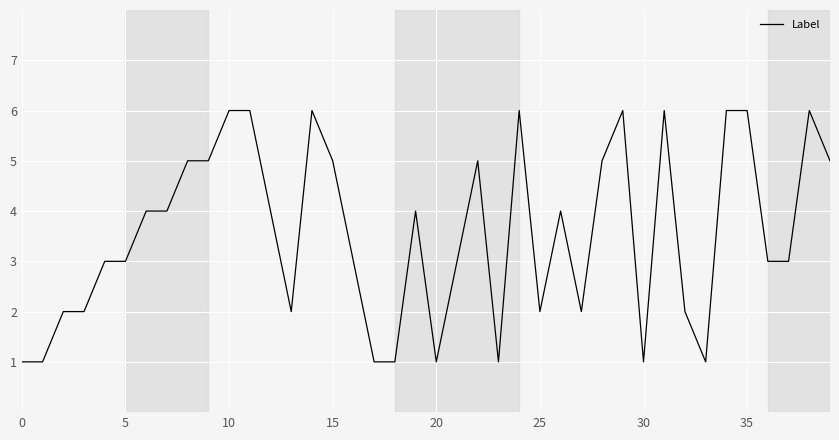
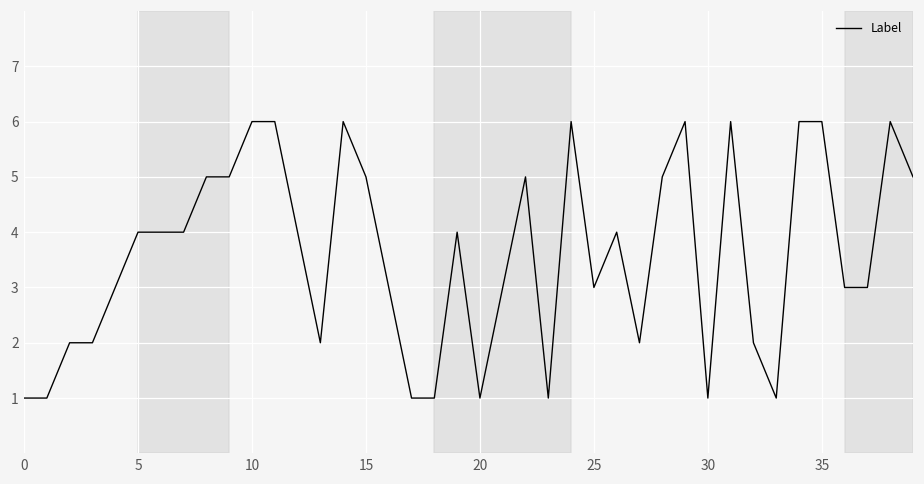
5: 3 -> 4
25: 2 -> 3
